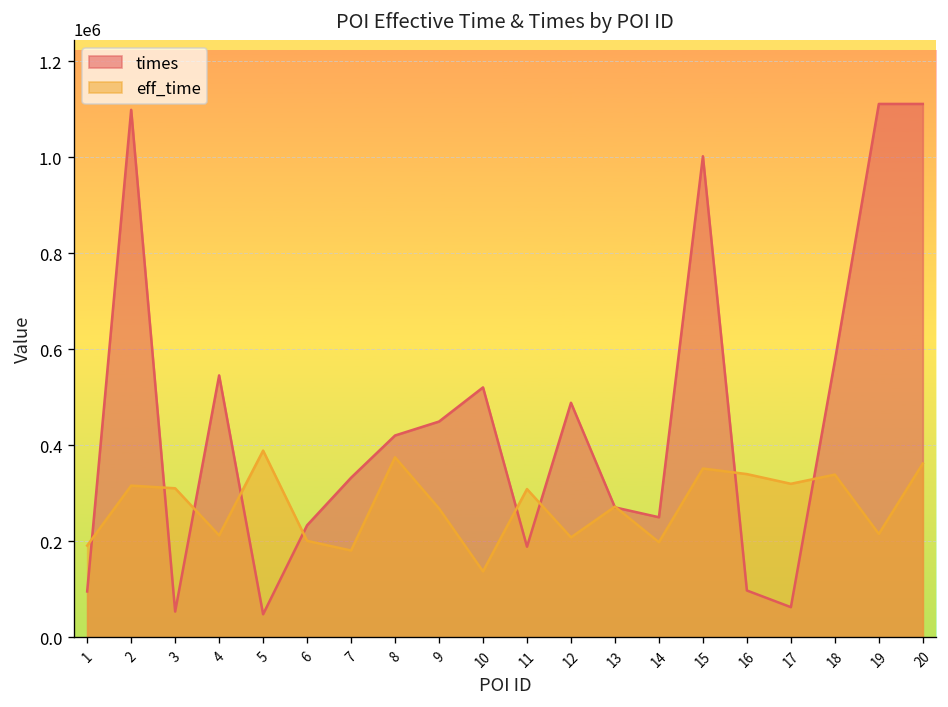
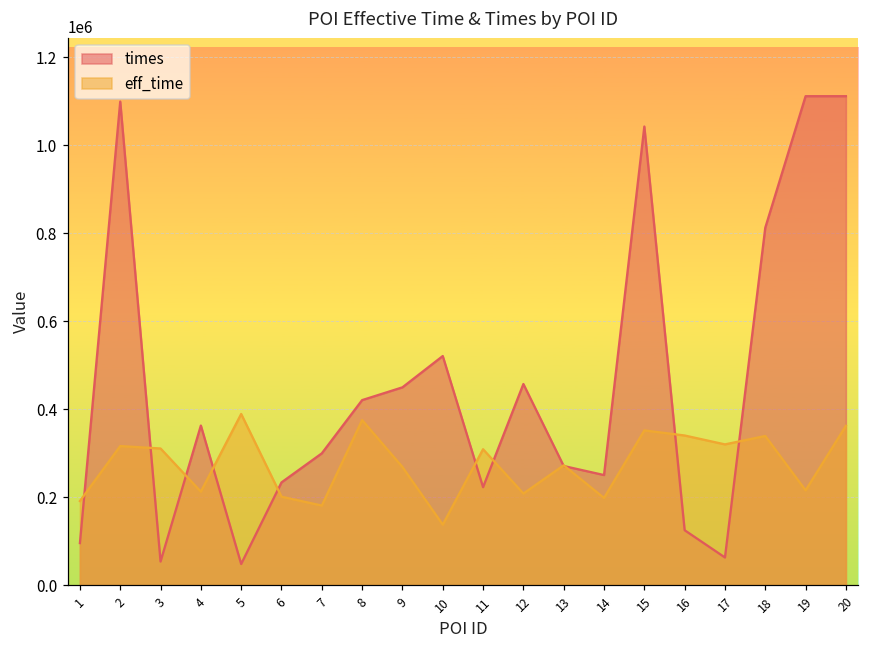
times, 4: 550000 -> 360000
times, 7: 330000 -> 300000
times, 11: 190000 -> 220000
times, 12: 490000 -> 460000
times, 15: 1000000 -> 1040000
times, 16: 100000 -> 120000
times, 18: 580000 -> 810000
